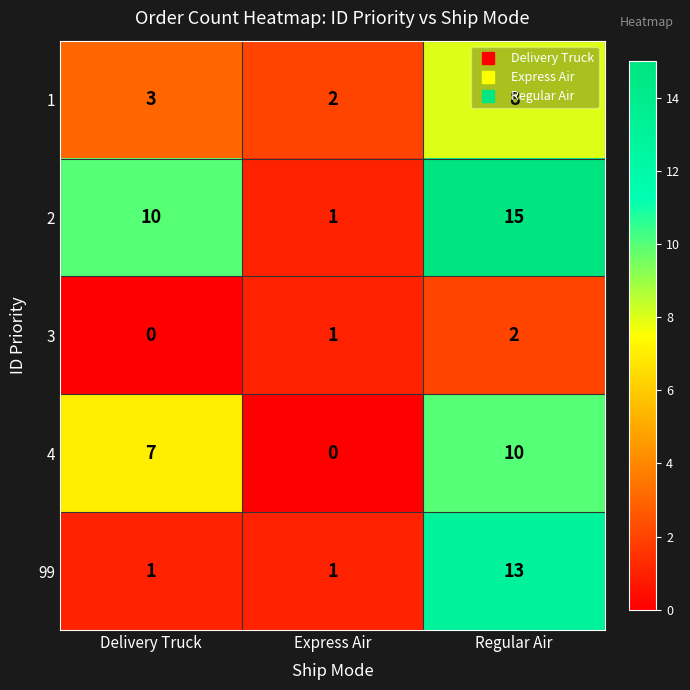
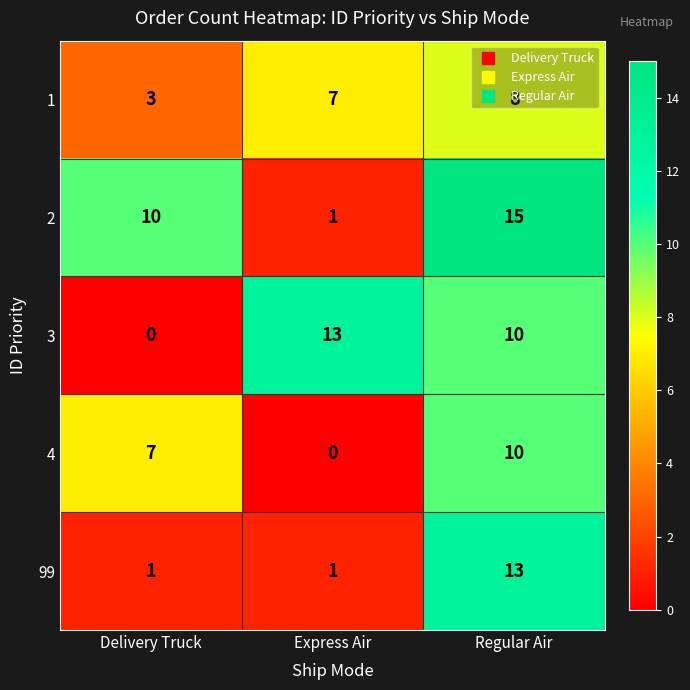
1, Express Air: 2 -> 7
3, Express Air: 1 -> 13
3, Regular Air: 2 -> 10
